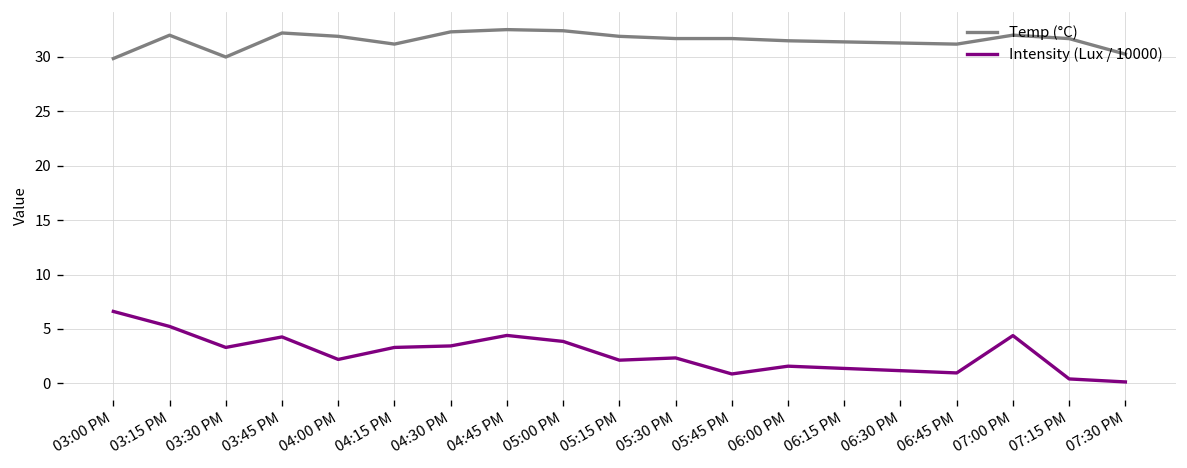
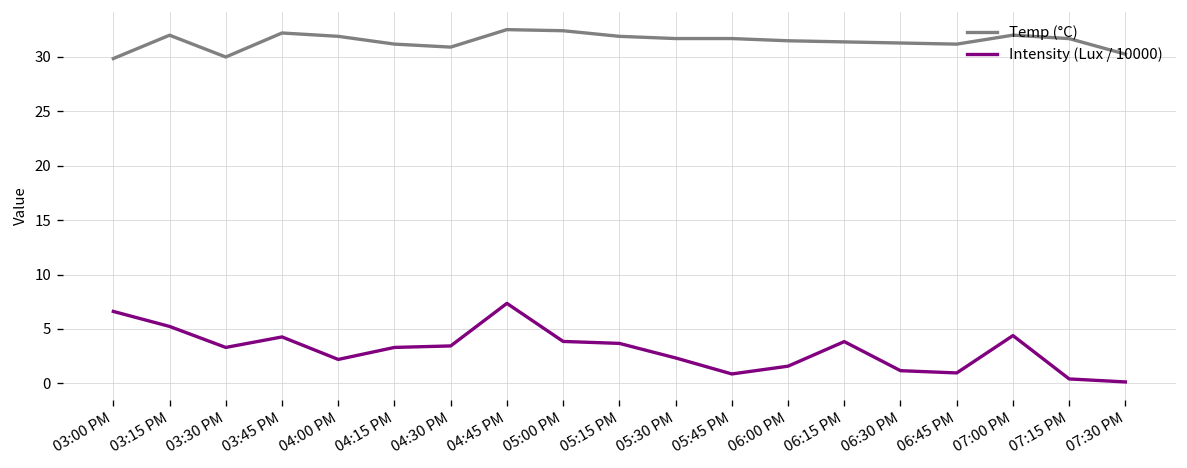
Temp (°C), 04:30 PM: 32 -> 31
Intensity (Lux / 10000), 04:45 PM: 4 -> 7
Intensity (Lux / 10000), 05:15 PM: 2 -> 4
Intensity (Lux / 10000), 06:15 PM: 1 -> 4
